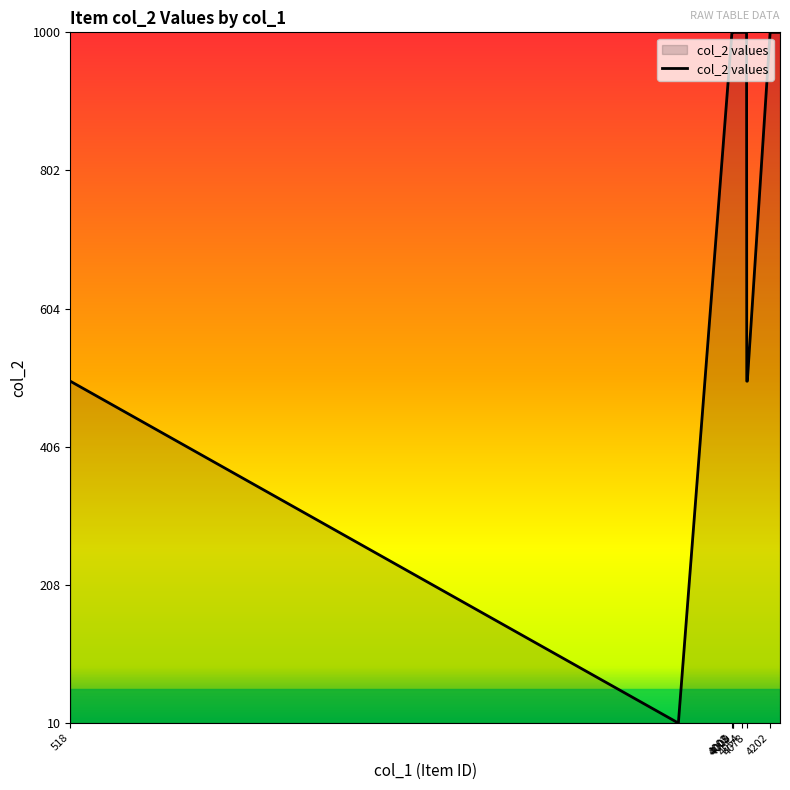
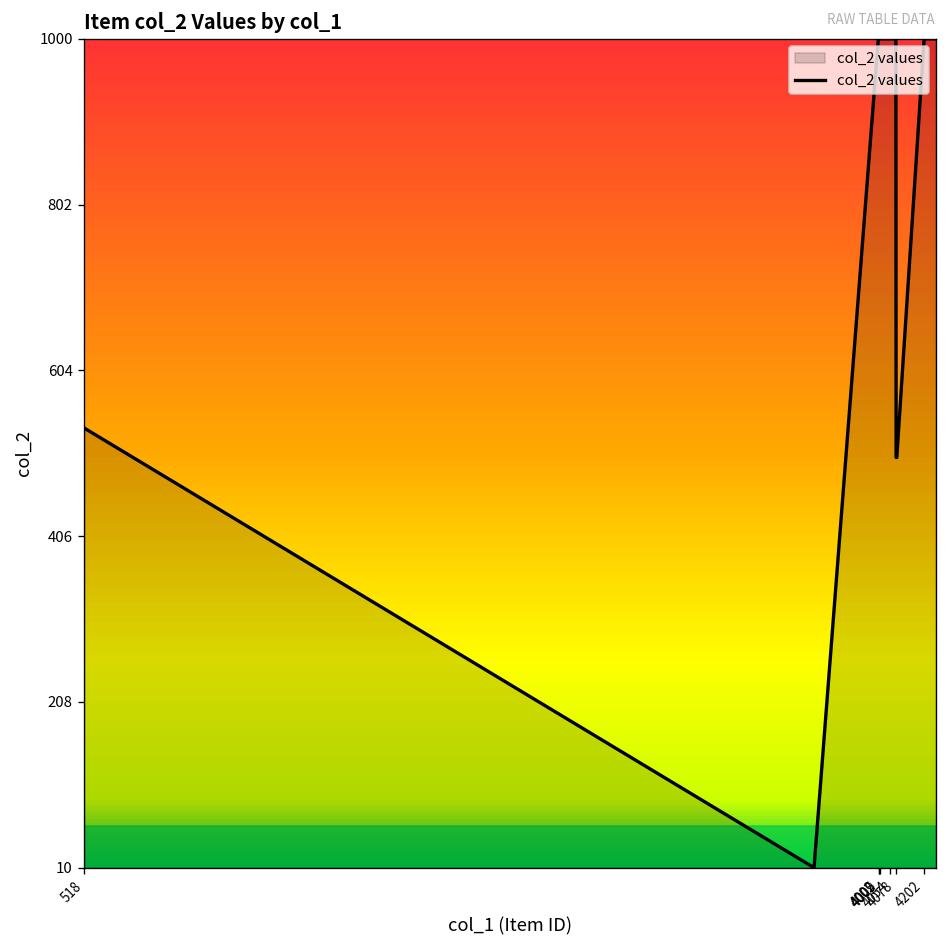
518: 500 -> 540
